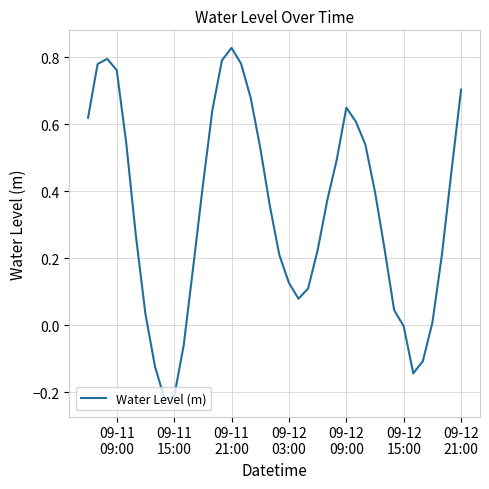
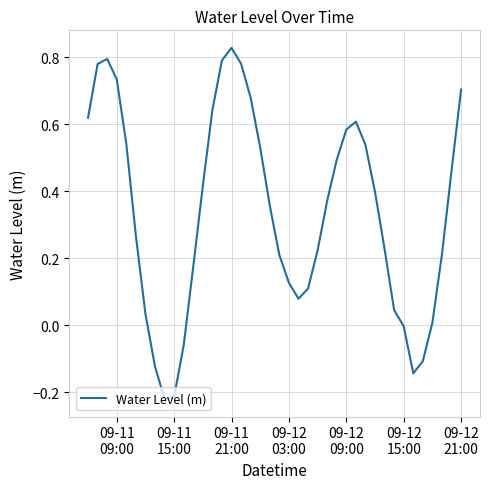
09-11 09:00: 0.76 -> 0.73
09-12 09:00: 0.65 -> 0.58
